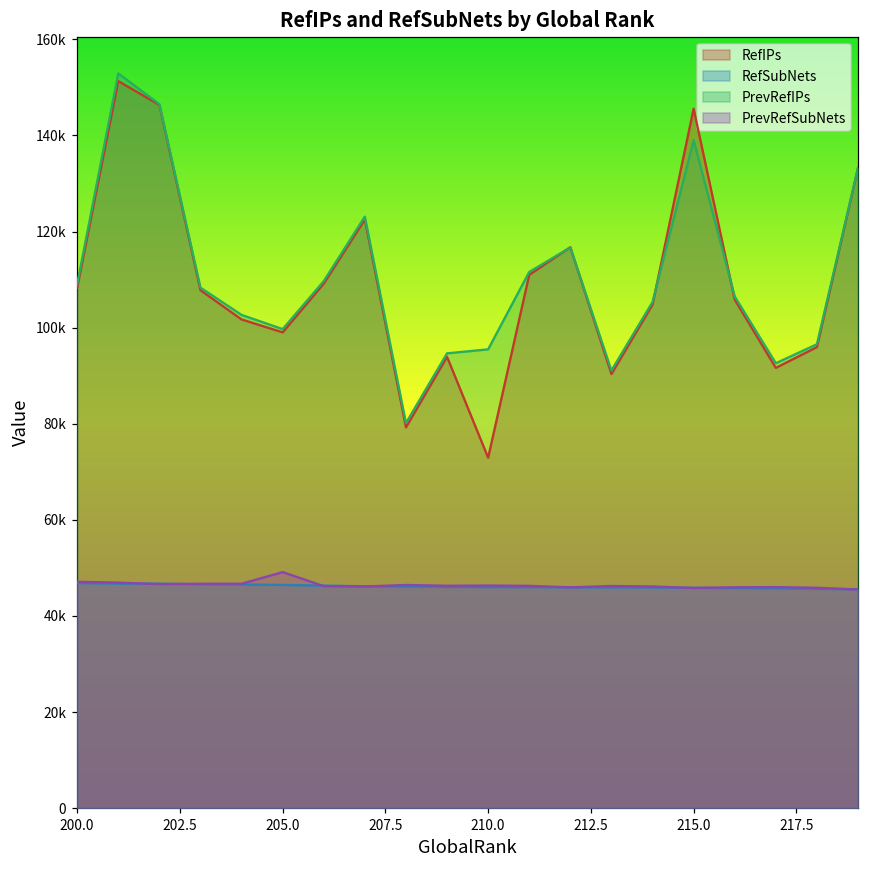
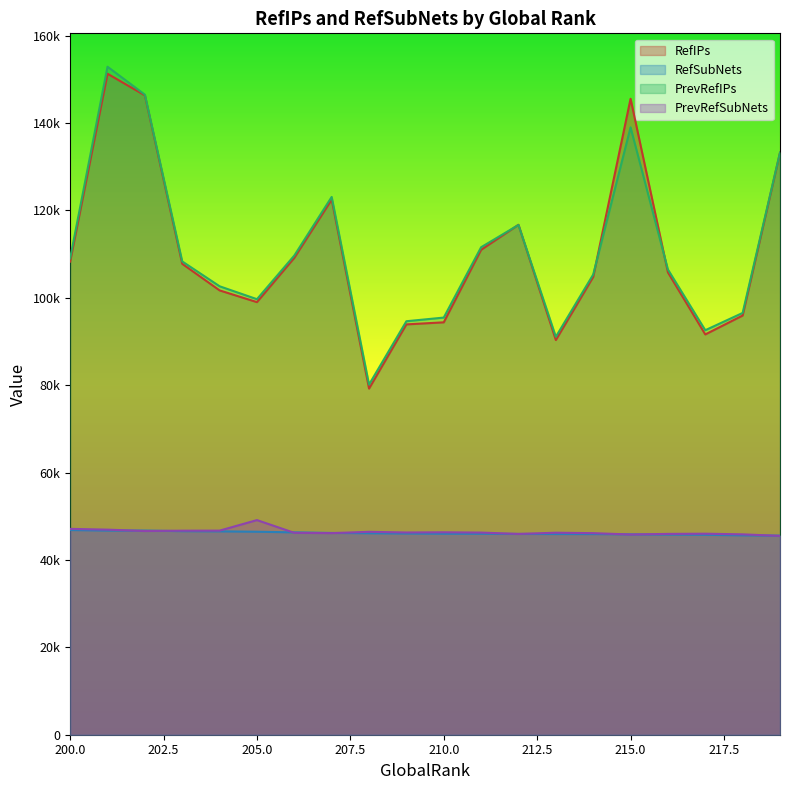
RefIPs, 210.0: 73000 -> 94000
